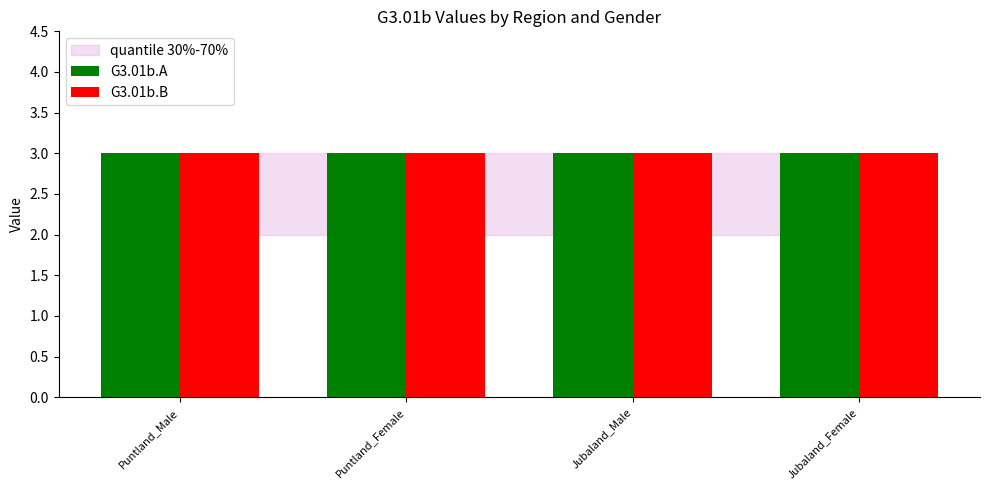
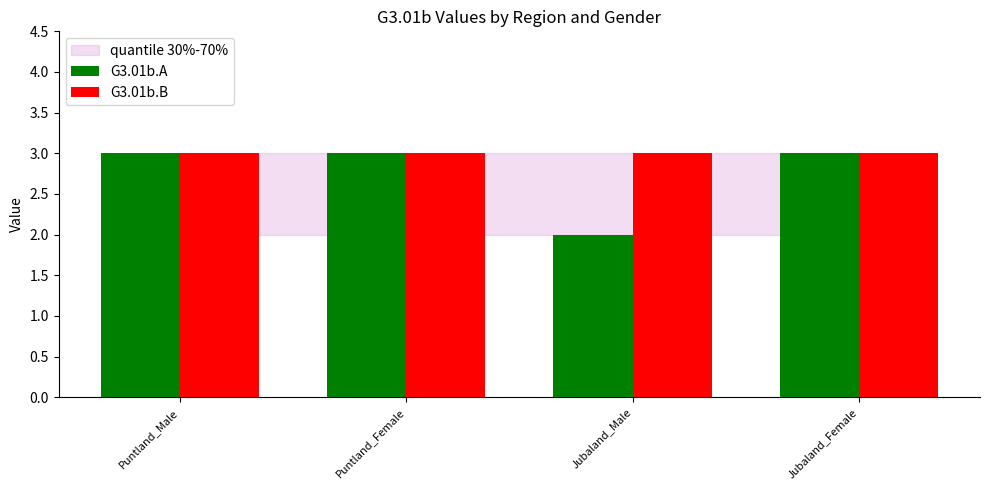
G3.01b.A, Jubaland_Male: 3 -> 2
